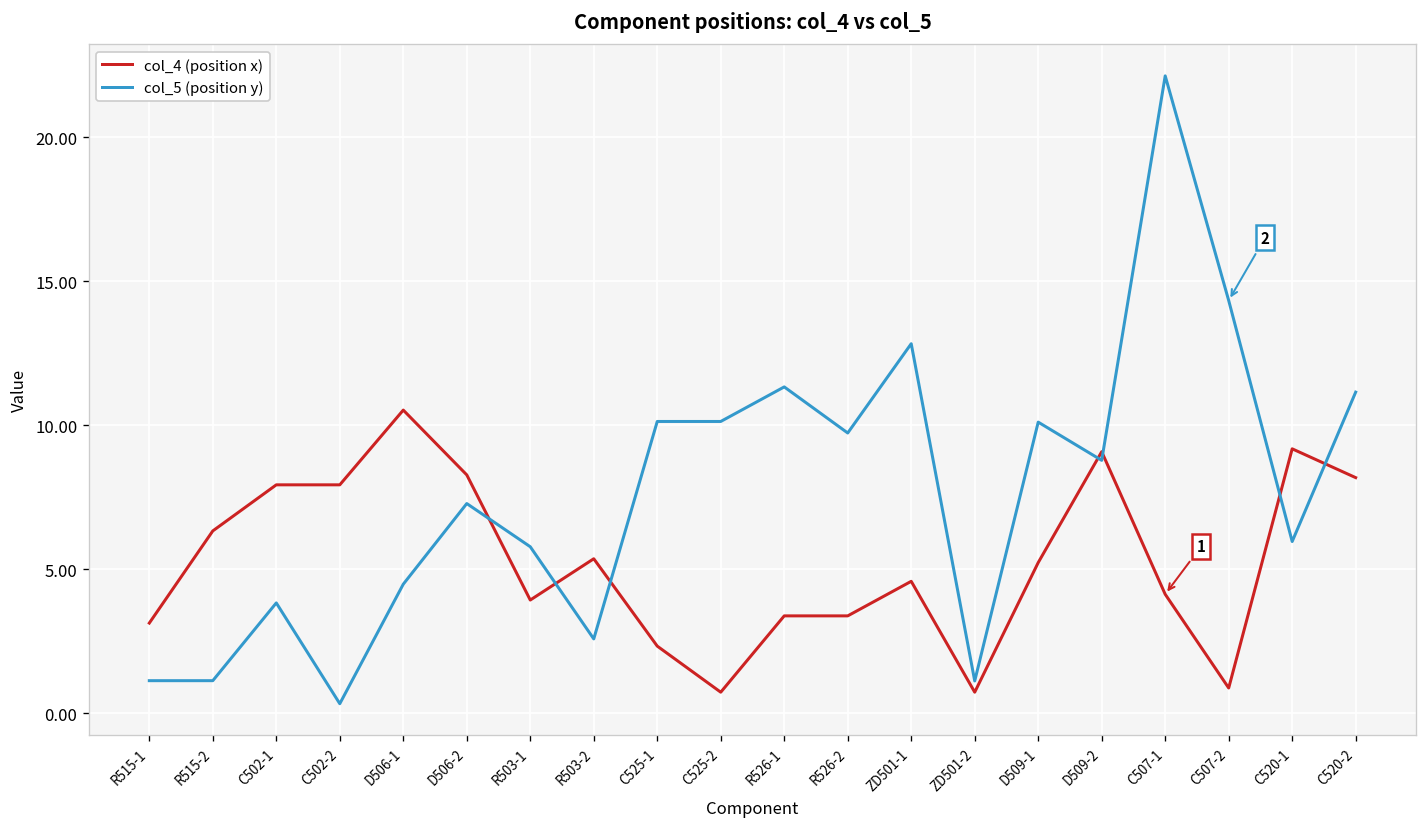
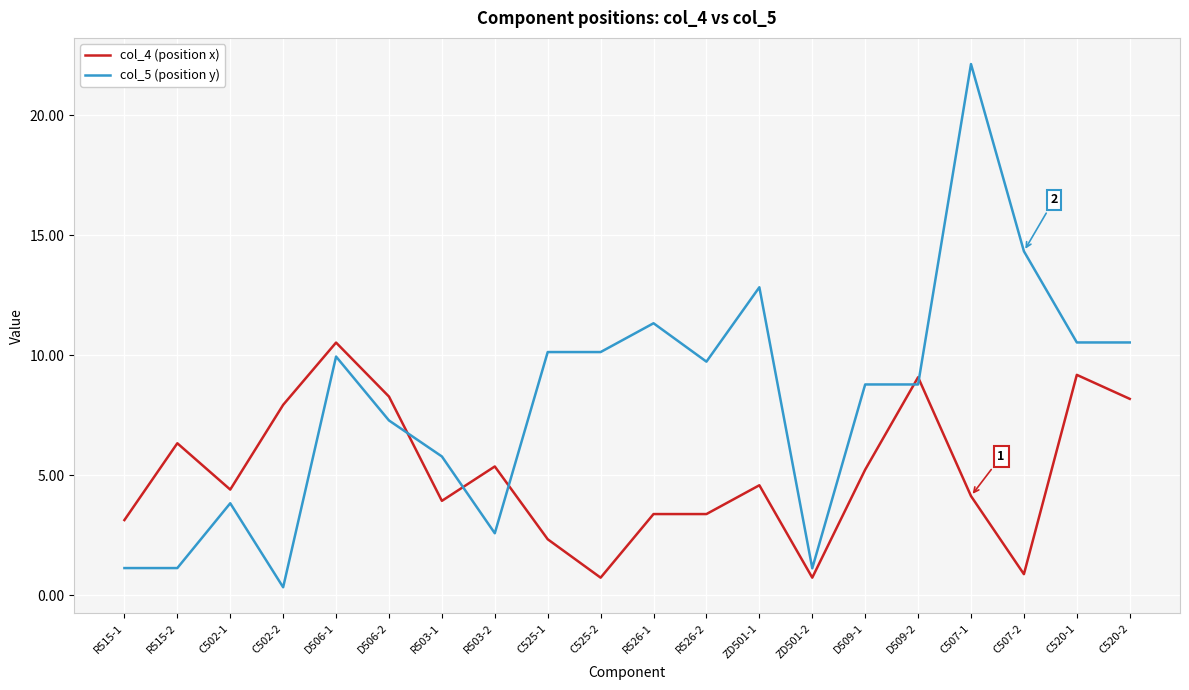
col_4 (position x), C502-1: 7.9 -> 4.4
col_5 (position y), D506-1: 4.5 -> 9.9
col_5 (position y), D509-1: 10.1 -> 8.8
col_5 (position y), C520-1: 6.0 -> 10.5
col_5 (position y), C520-2: 11.1 -> 10.5
